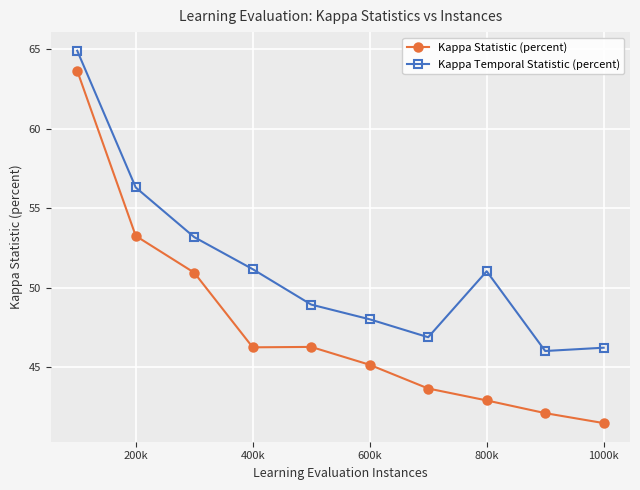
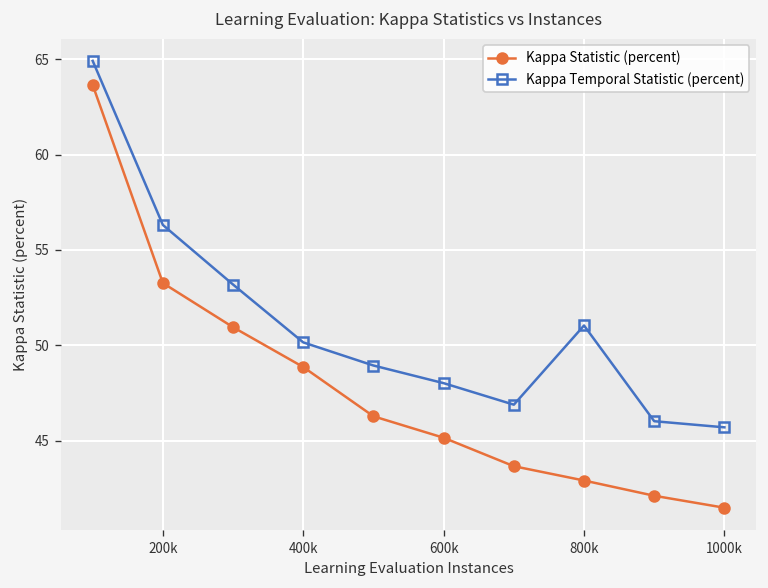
Kappa Statistic (percent), 400k: 46.3 -> 48.9
Kappa Temporal Statistic (percent), 400k: 51.2 -> 50.2
Kappa Temporal Statistic (percent), 1000k: 46.2 -> 45.7
